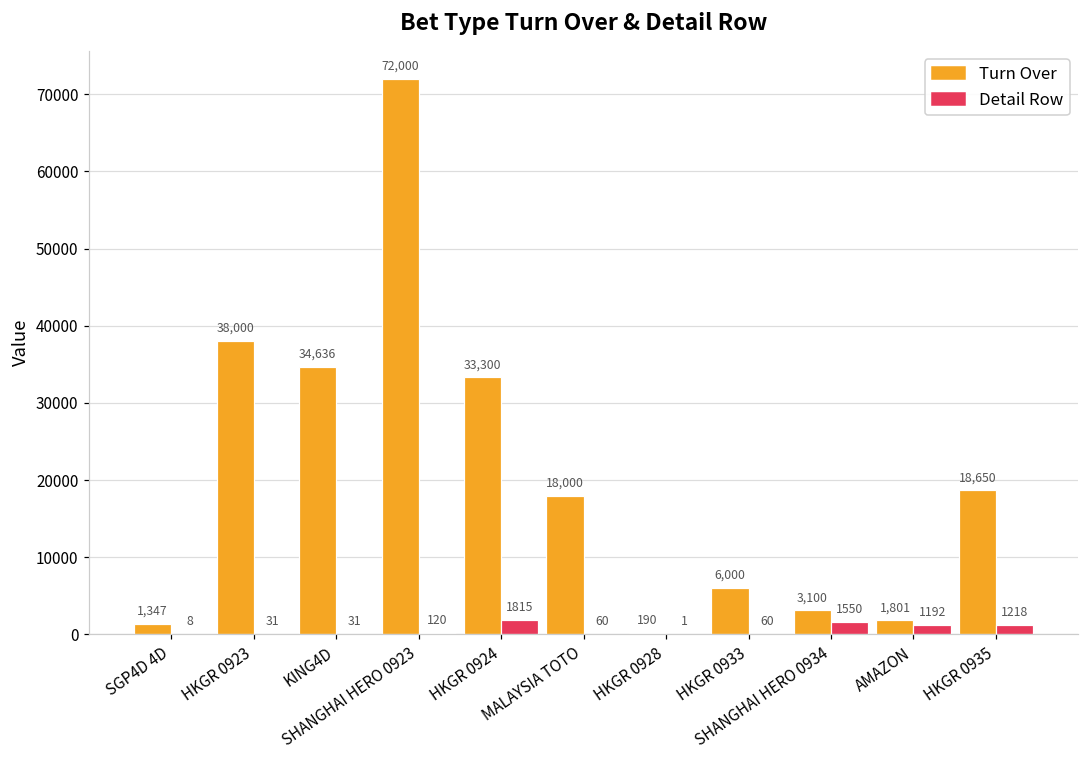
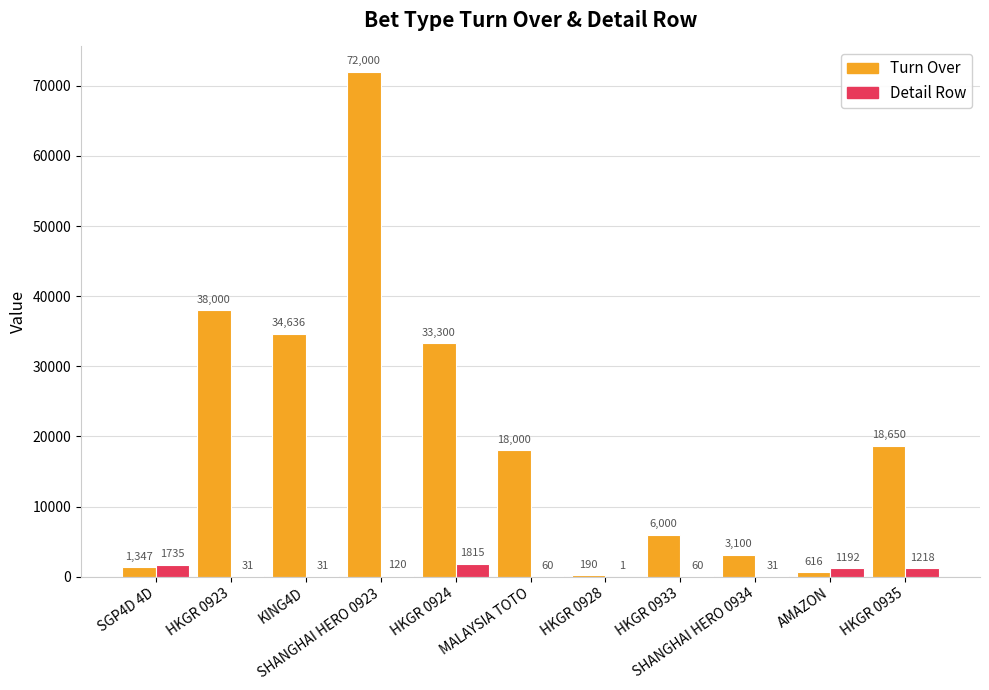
Detail Row, SGP4D 4D: 8 -> 1735
Detail Row, SHANGHAI HERO 0934: 1550 -> 31
Turn Over, AMAZON: 1,801 -> 616
